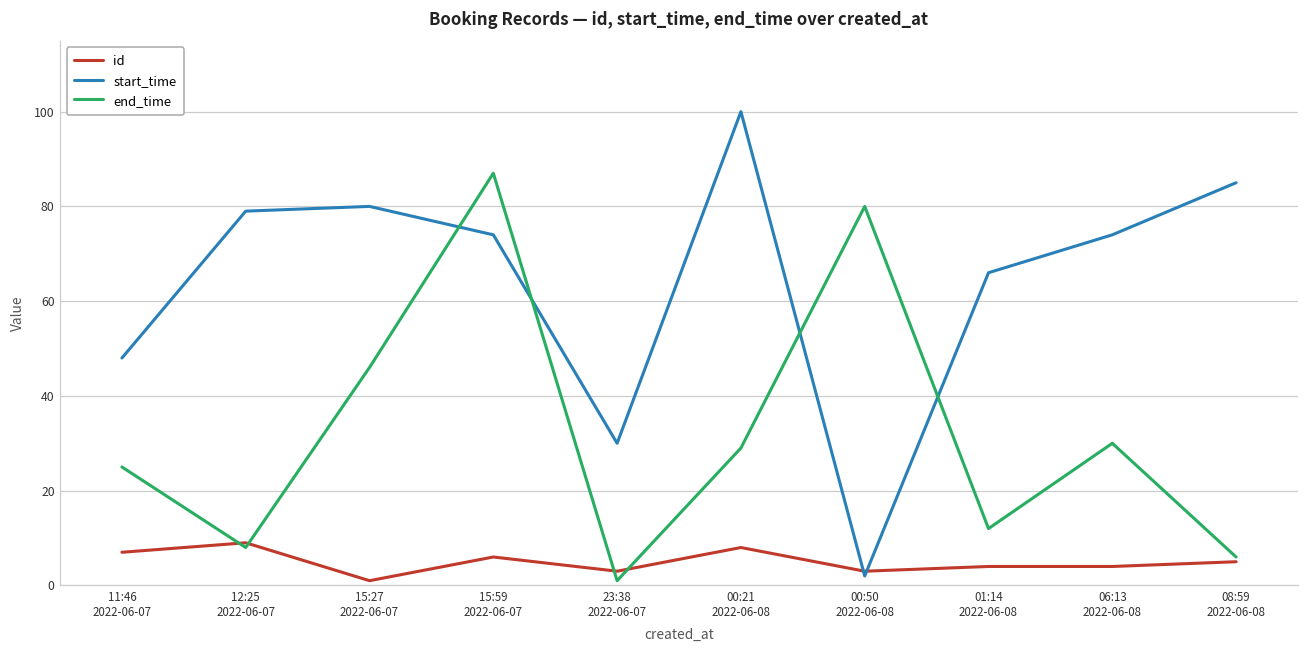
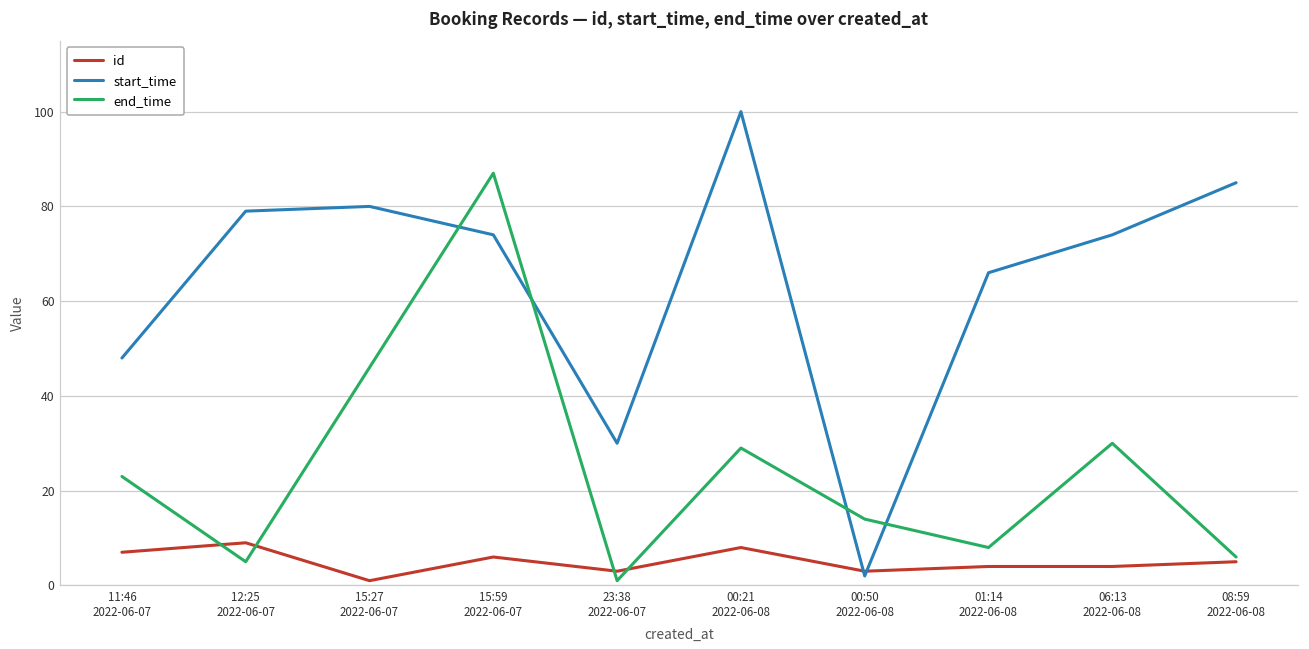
end_time, 11:46 2022-06-07: 25 -> 23
end_time, 12:25 2022-06-07: 8 -> 5
end_time, 00:50 2022-06-08: 80 -> 14
end_time, 01:14 2022-06-08: 12 -> 8
